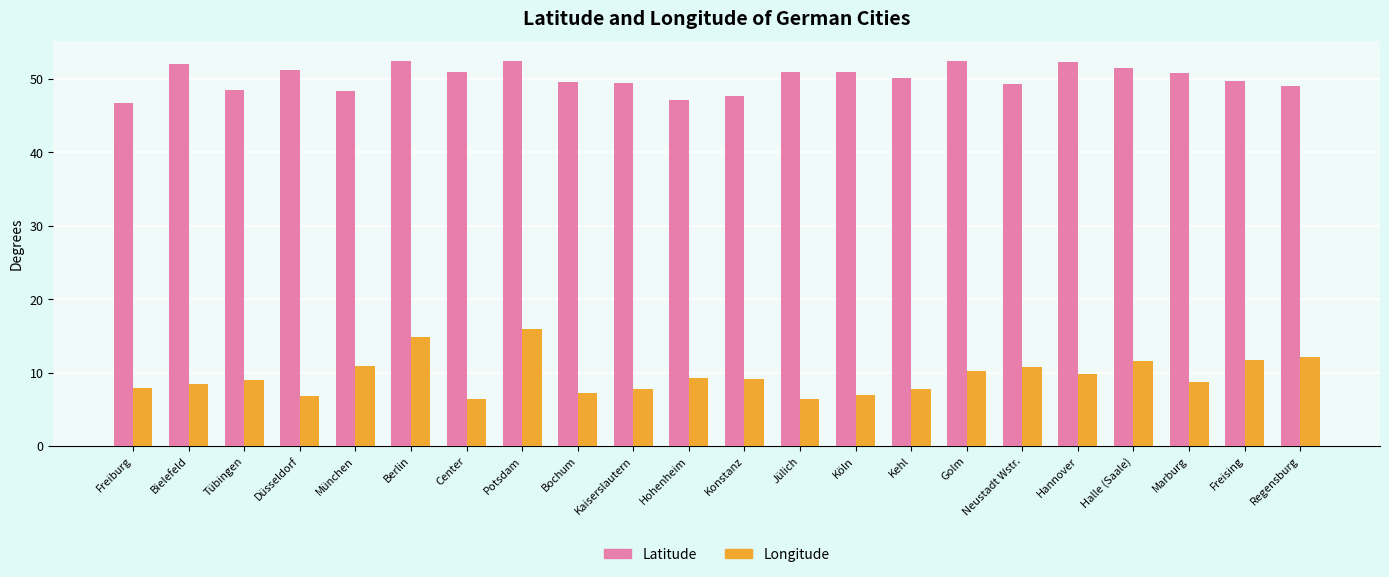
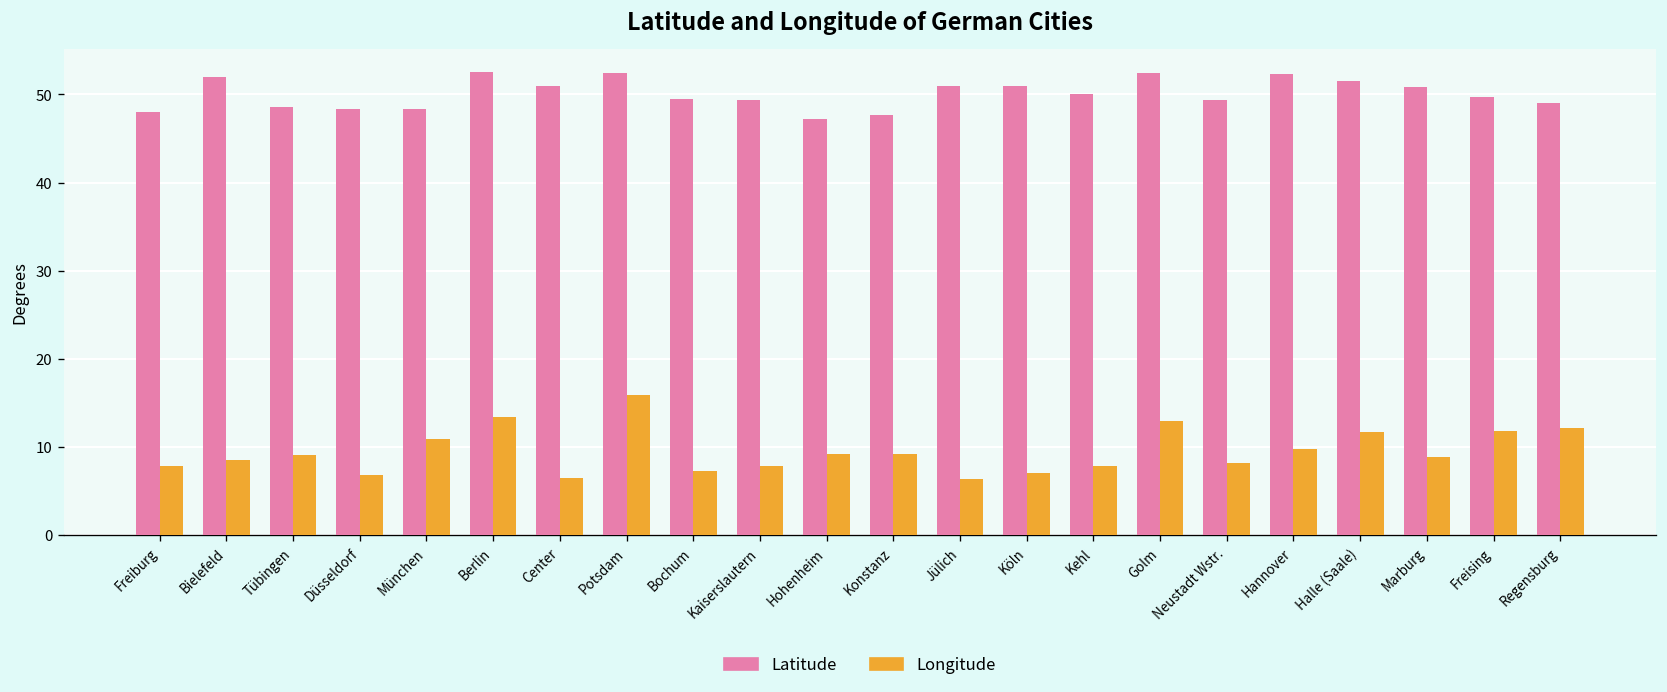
Latitude, Freiburg: 47 -> 48
Latitude, Düsseldorf: 51 -> 48
Longitude, Berlin: 15 -> 13
Longitude, Golm: 10 -> 13
Longitude, Neustadt Wstr.: 11 -> 8
